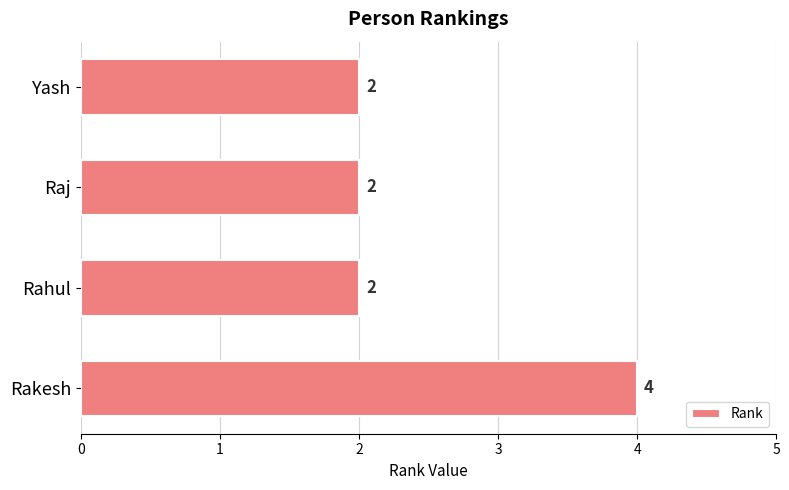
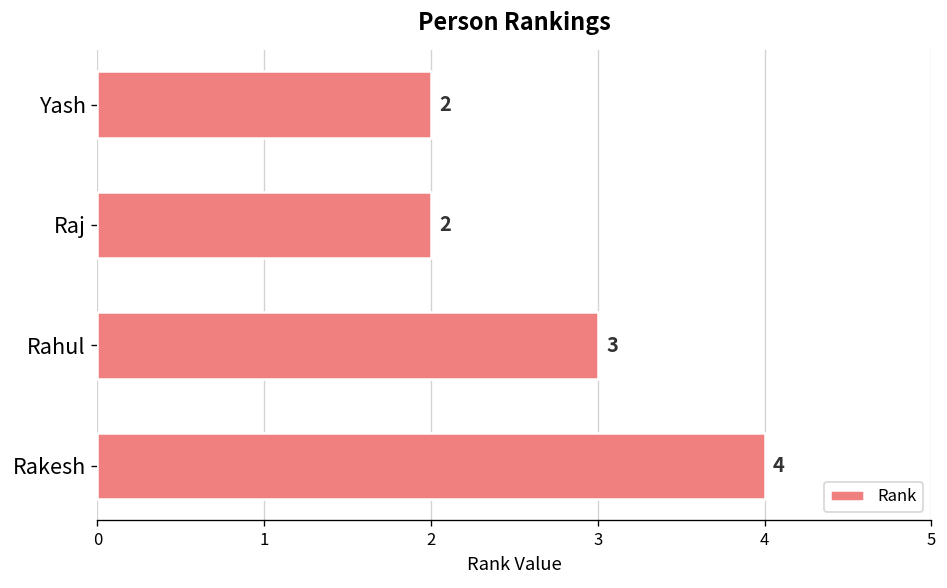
Rahul: 2 -> 3
